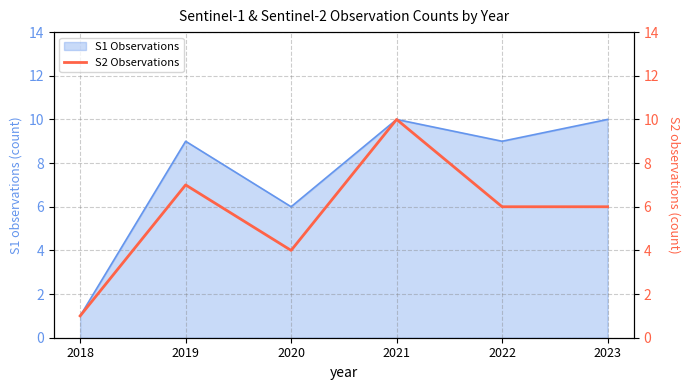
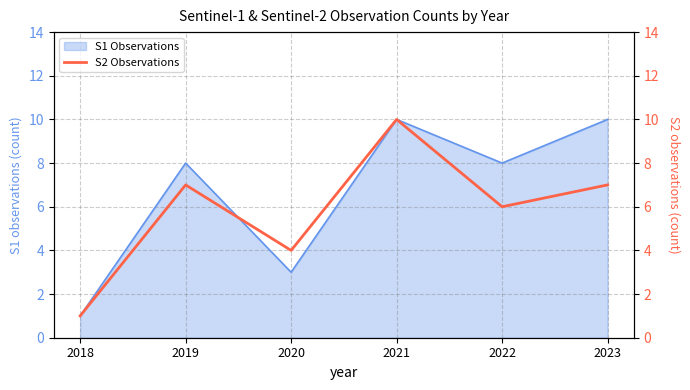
S1 Observations, 2019: 9 -> 8
S1 Observations, 2020: 6 -> 3
S1 Observations, 2022: 9 -> 8
S2 Observations, 2023: 6 -> 7
